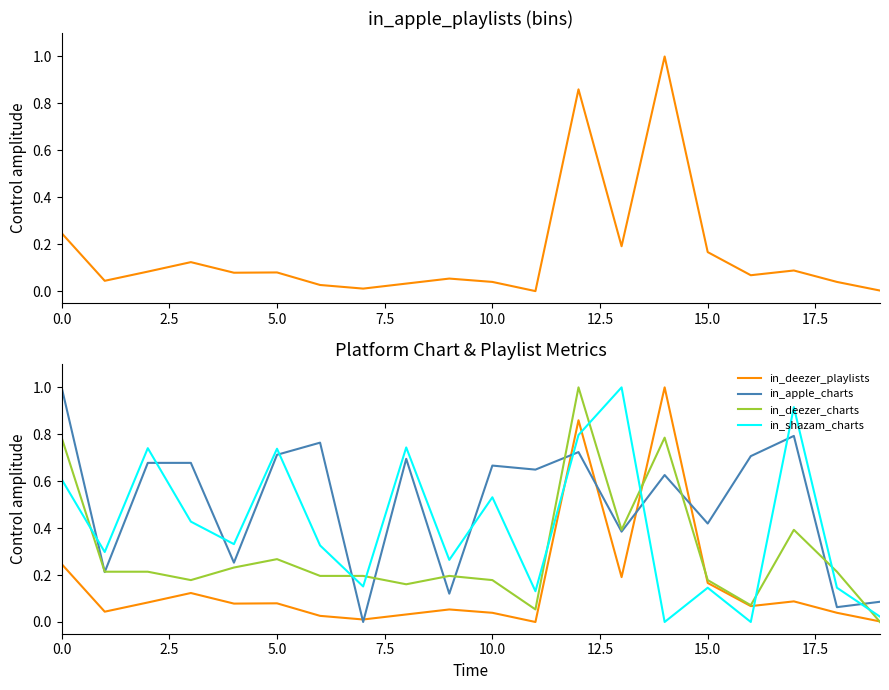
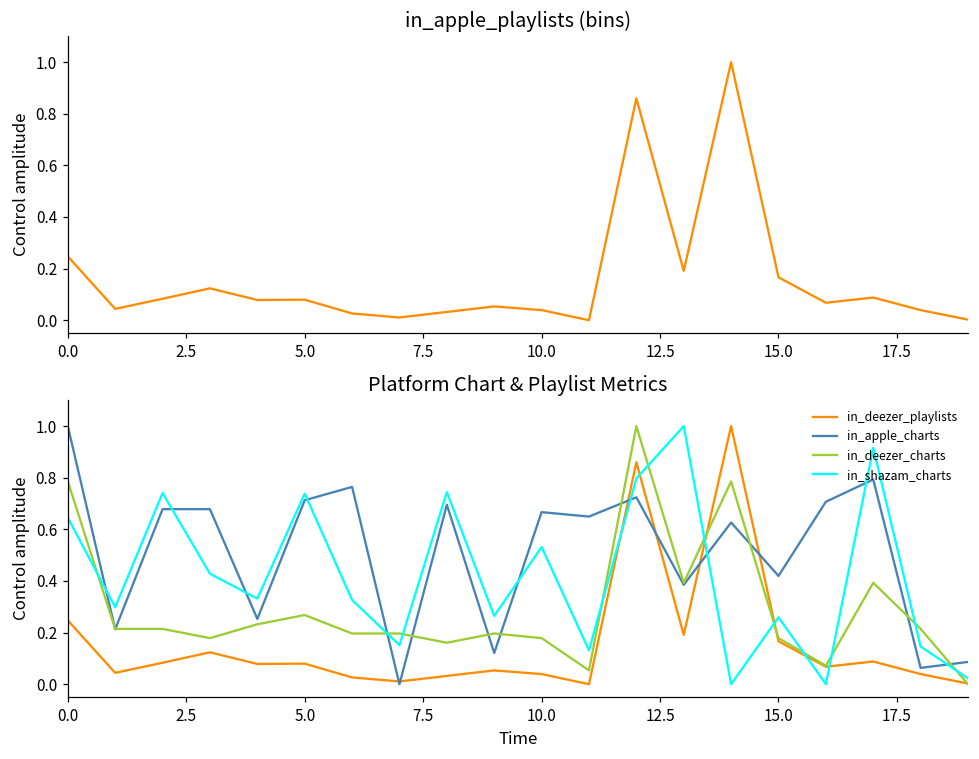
Platform Chart & Playlist Metrics, in_shazam_charts, 0.0: 0.61 -> 0.64
Platform Chart & Playlist Metrics, in_shazam_charts, 15.0: 0.15 -> 0.26
